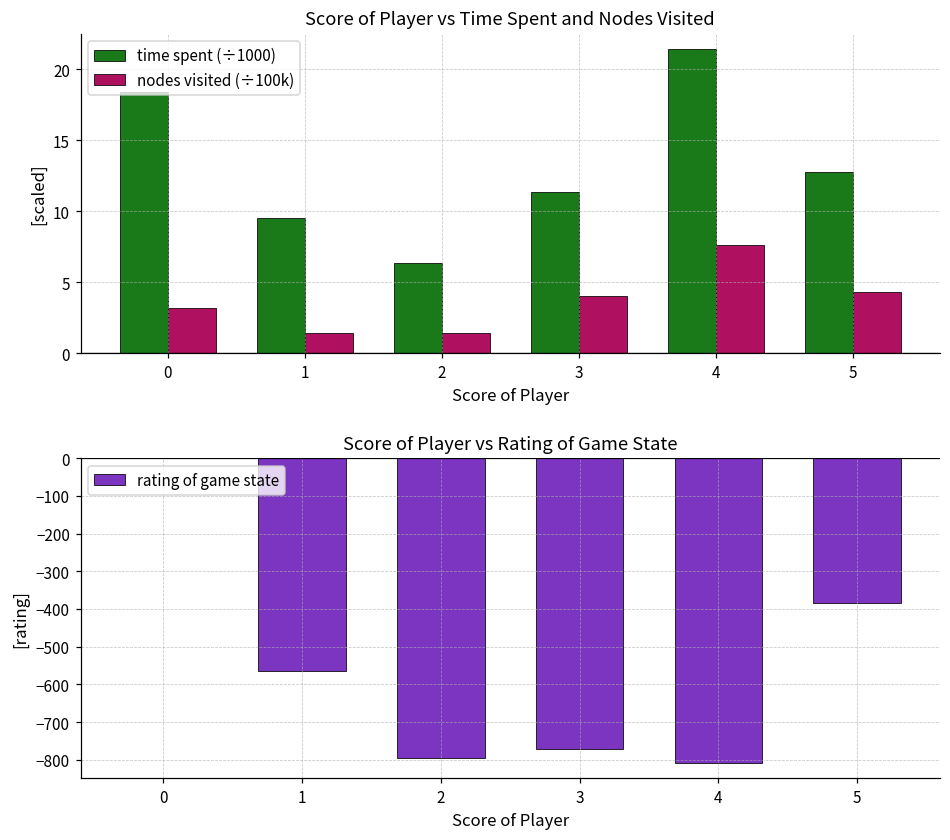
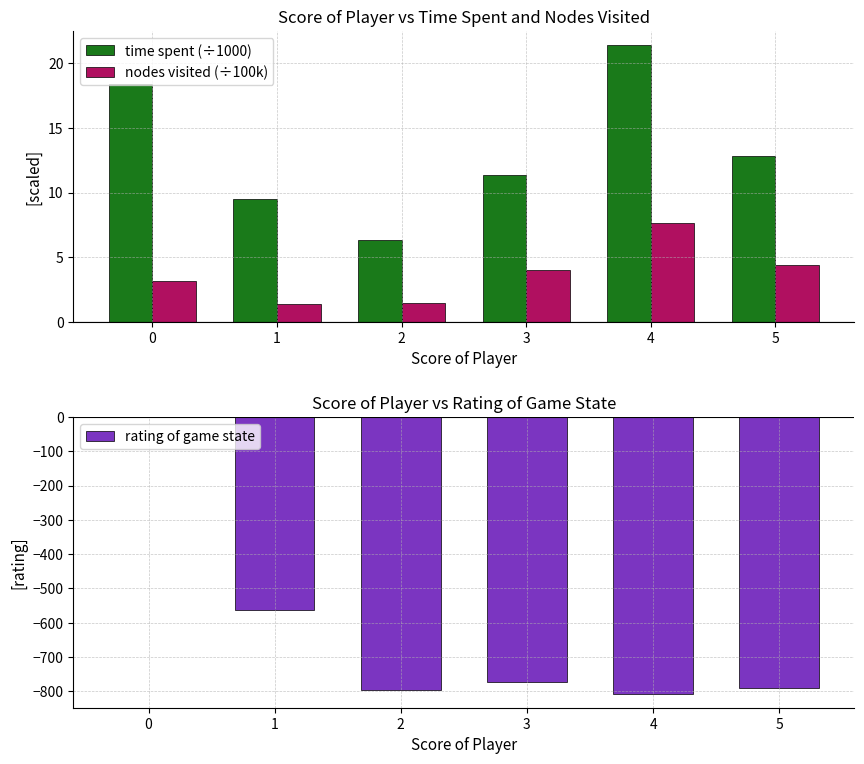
Score of Player vs Rating of Game State, 5: -380 -> -790
